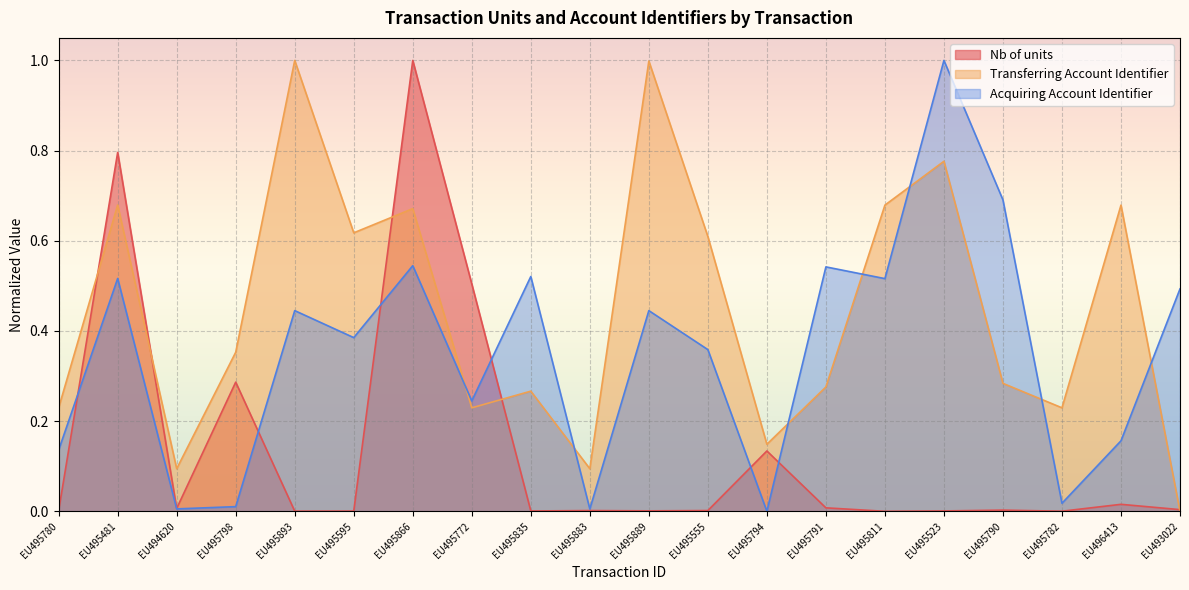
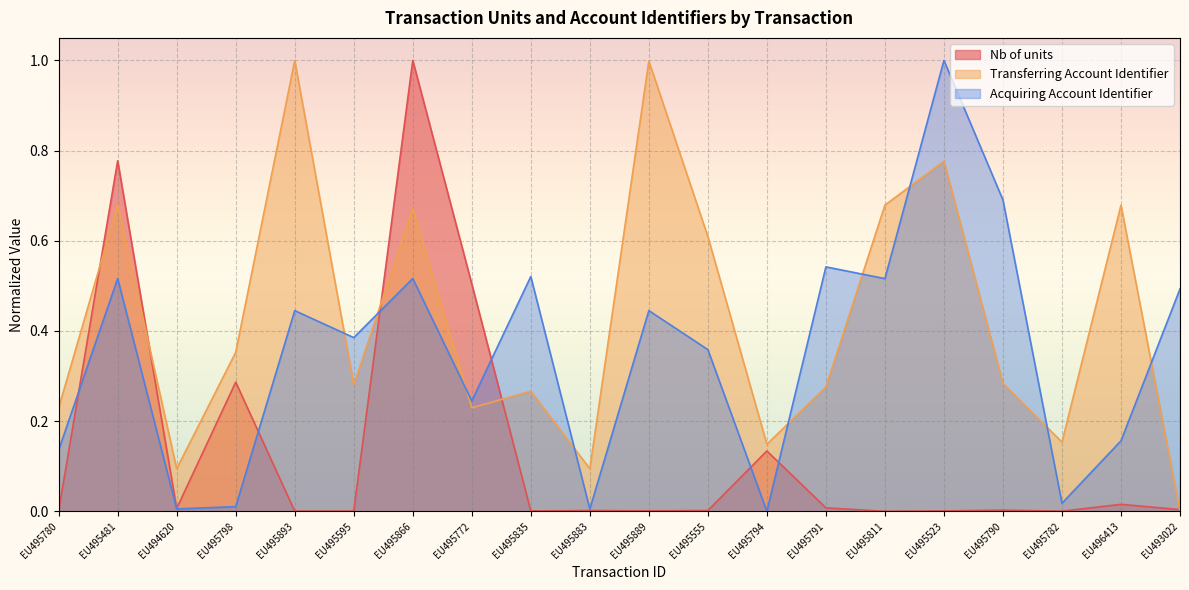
Nb of units, EU495481: 0.80 -> 0.78
Transferring Account Identifier, EU495595: 0.62 -> 0.28
Acquiring Account Identifier, EU495866: 0.54 -> 0.52
Transferring Account Identifier, EU495782: 0.23 -> 0.15
